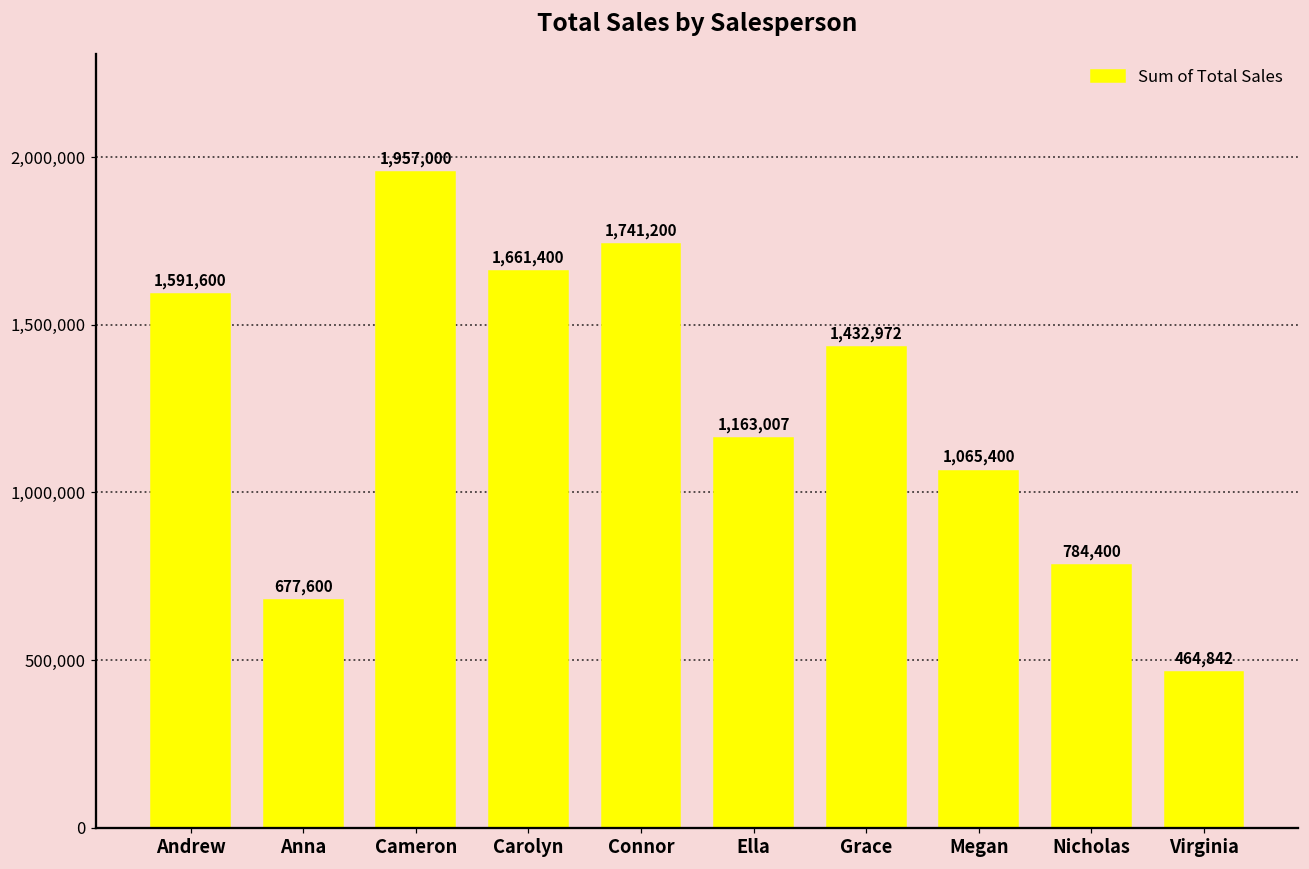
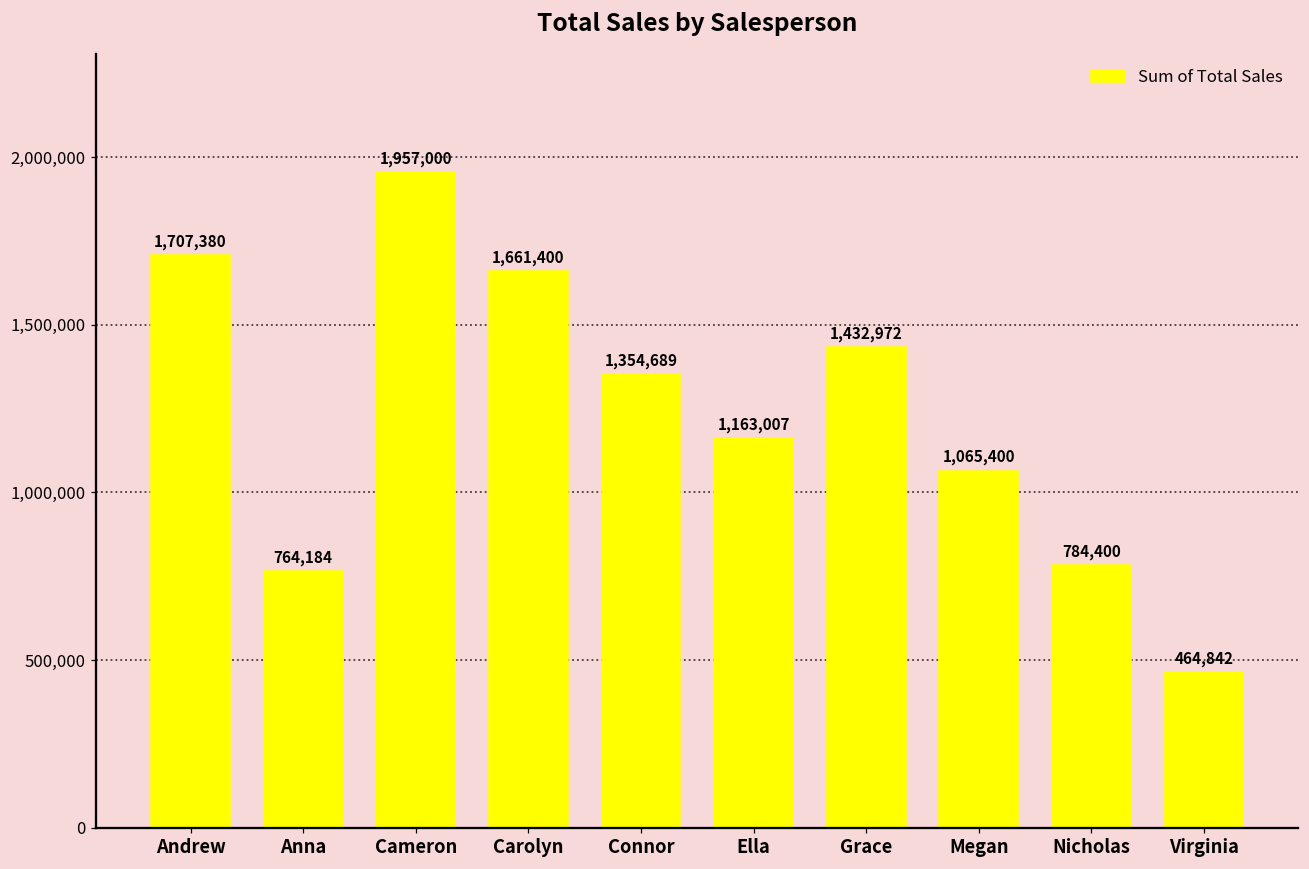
Andrew: 1,591,600 -> 1,707,380
Anna: 677,600 -> 764,184
Connor: 1,741,200 -> 1,354,689
